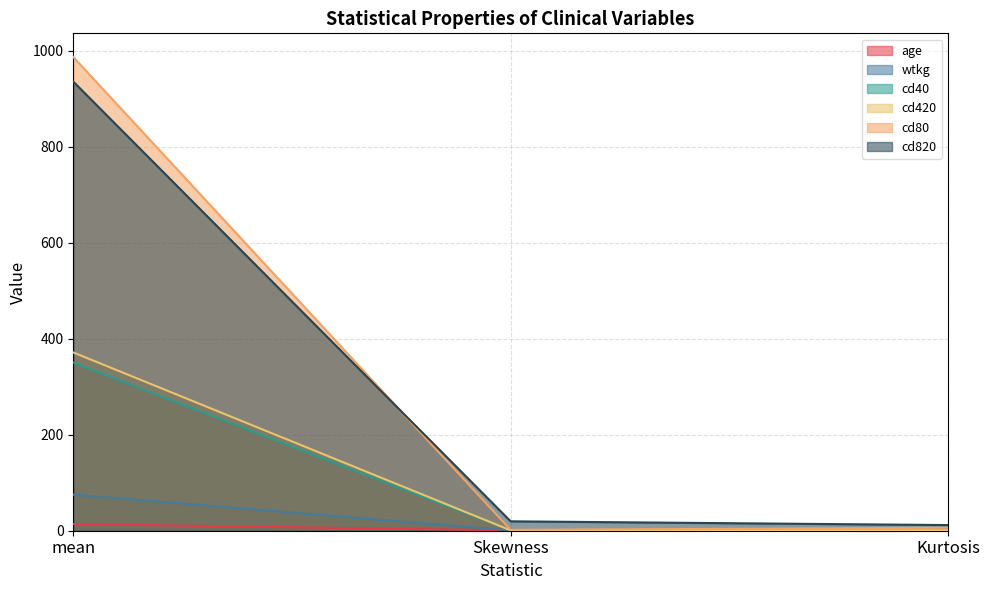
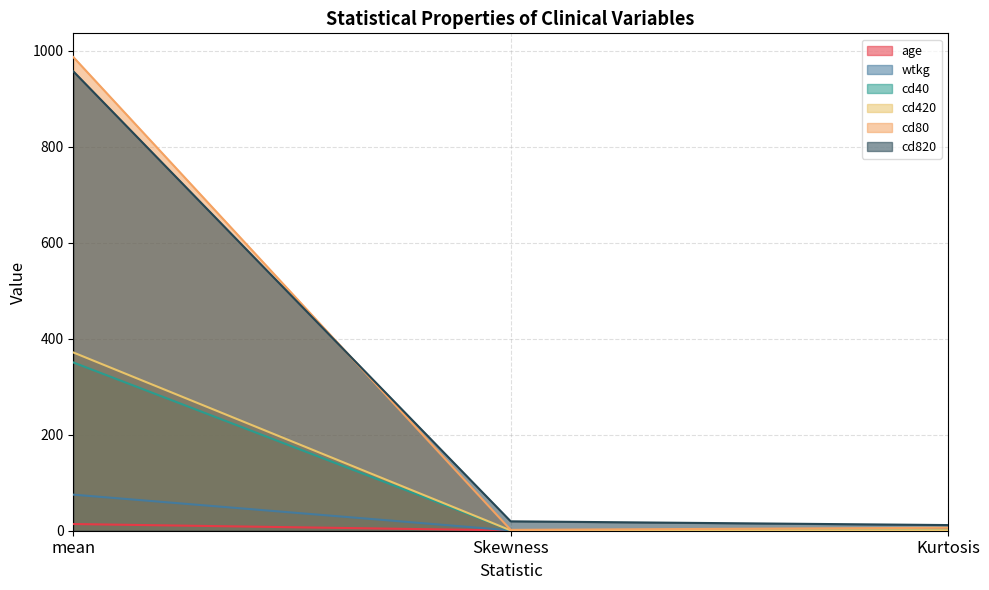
cd820, mean: 940 -> 960
